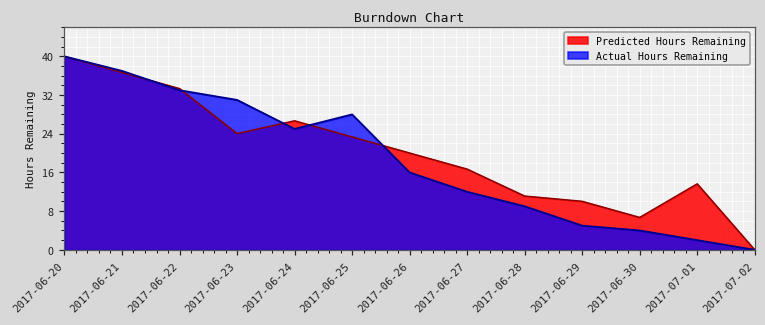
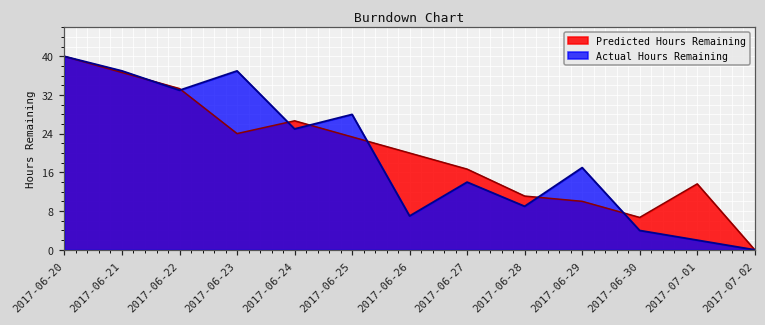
Actual Hours Remaining, 2017-06-23: 31 -> 37
Actual Hours Remaining, 2017-06-26: 16 -> 7
Actual Hours Remaining, 2017-06-27: 12 -> 14
Actual Hours Remaining, 2017-06-29: 5 -> 17
